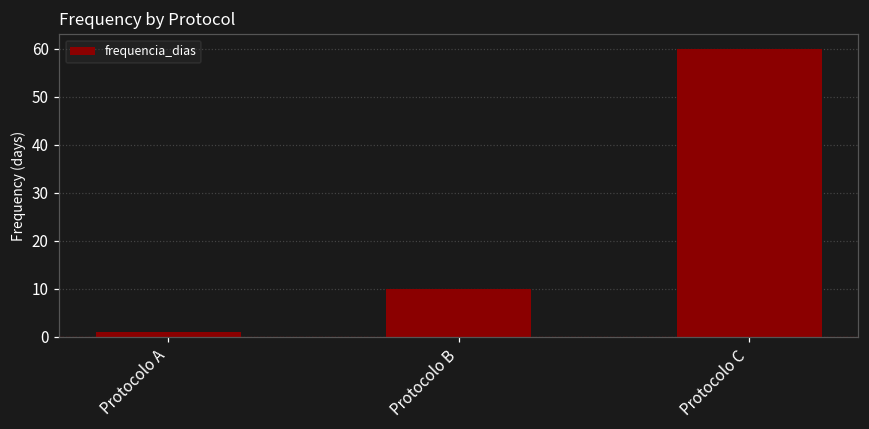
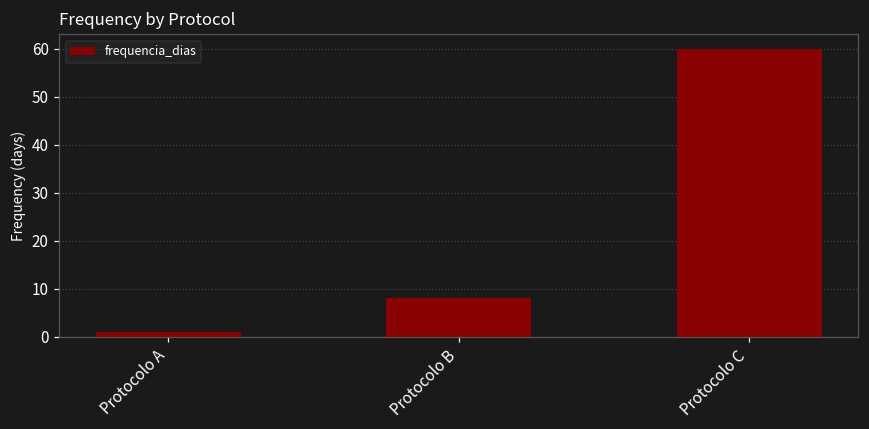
Protocolo B: 10 -> 8
